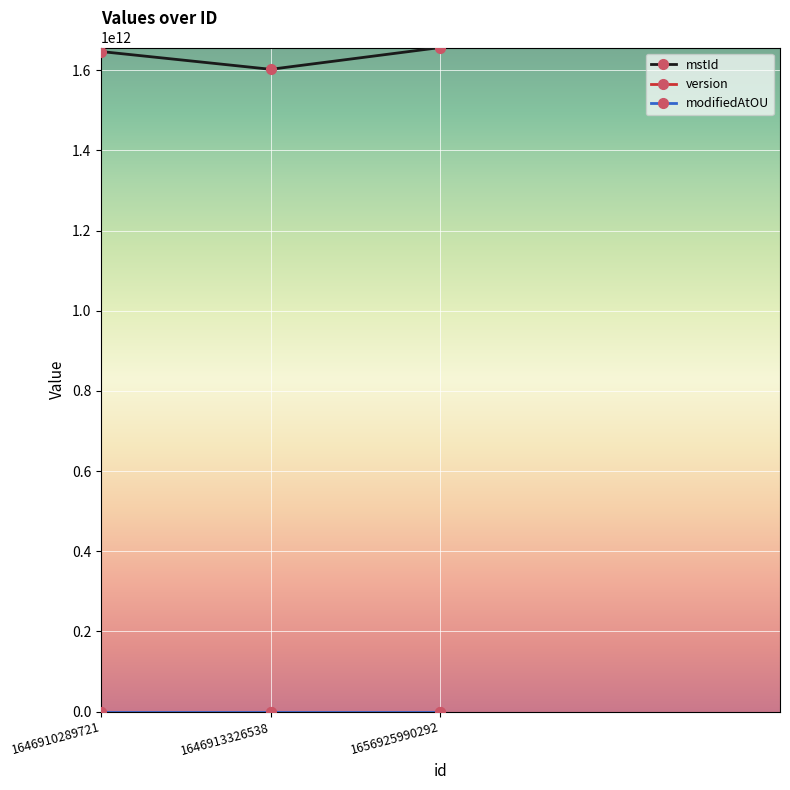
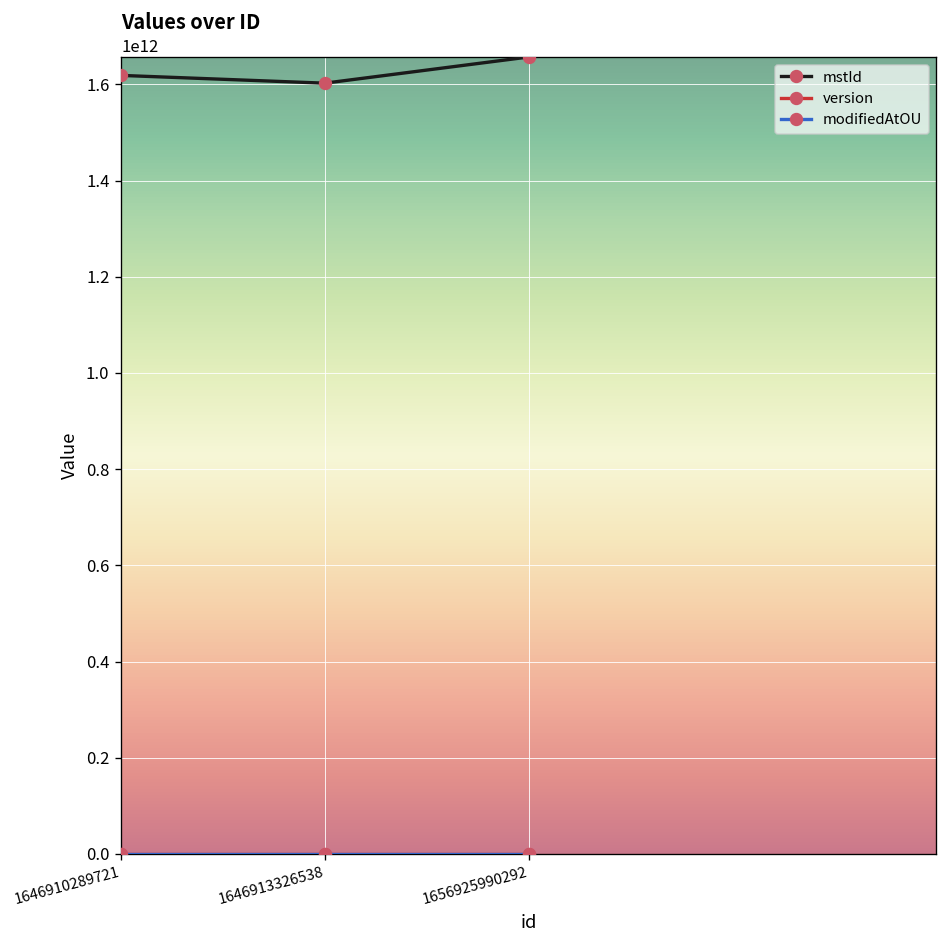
mstId, 1646910289721: 1650000000000 -> 1620000000000
